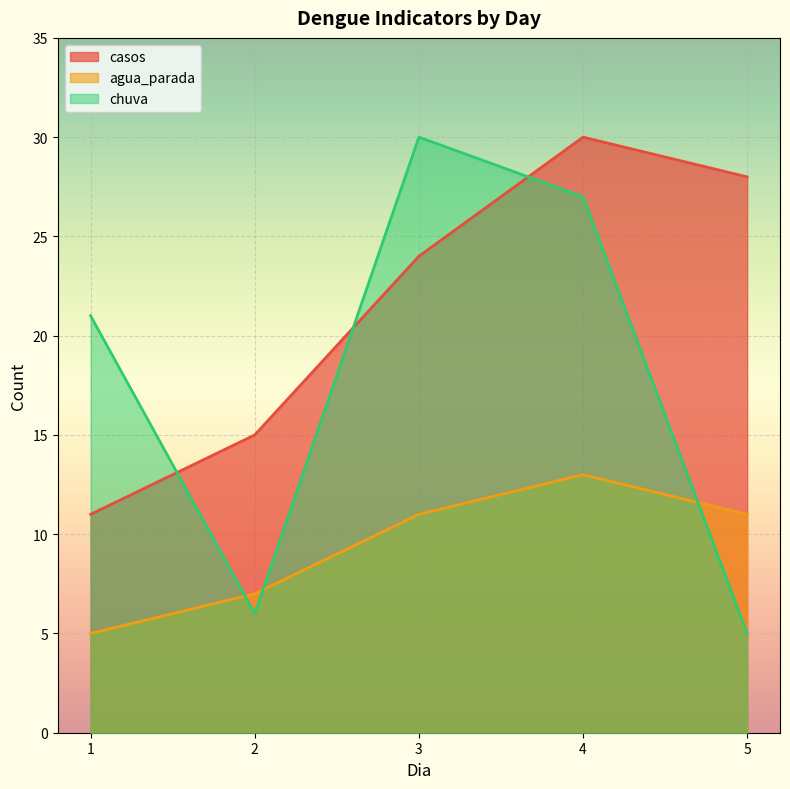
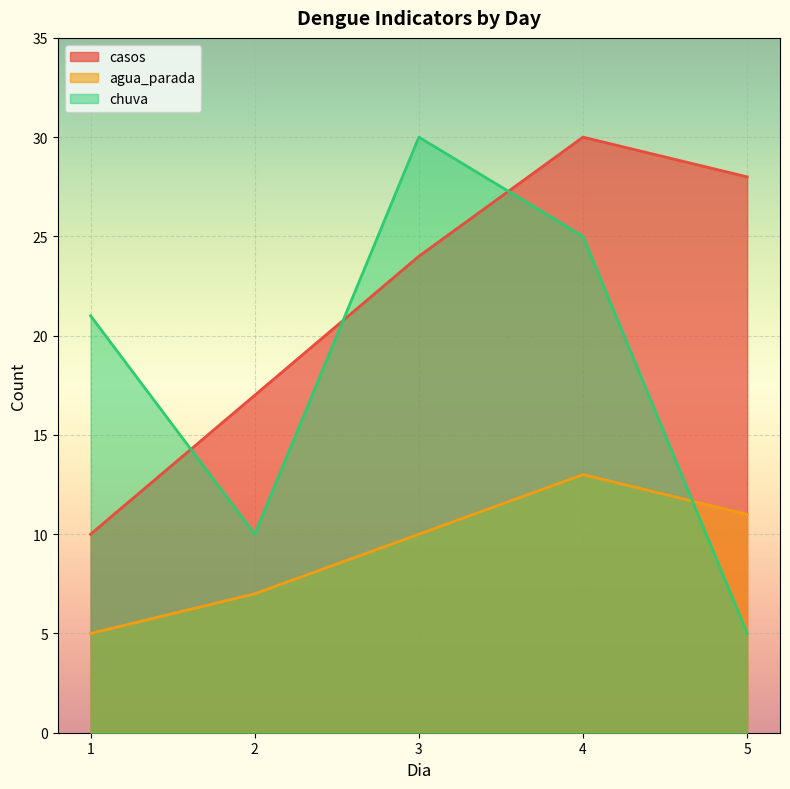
casos, 1: 11 -> 10
casos, 2: 15 -> 17
chuva, 2: 6 -> 10
agua_parada, 3: 11 -> 10
chuva, 4: 27 -> 25
